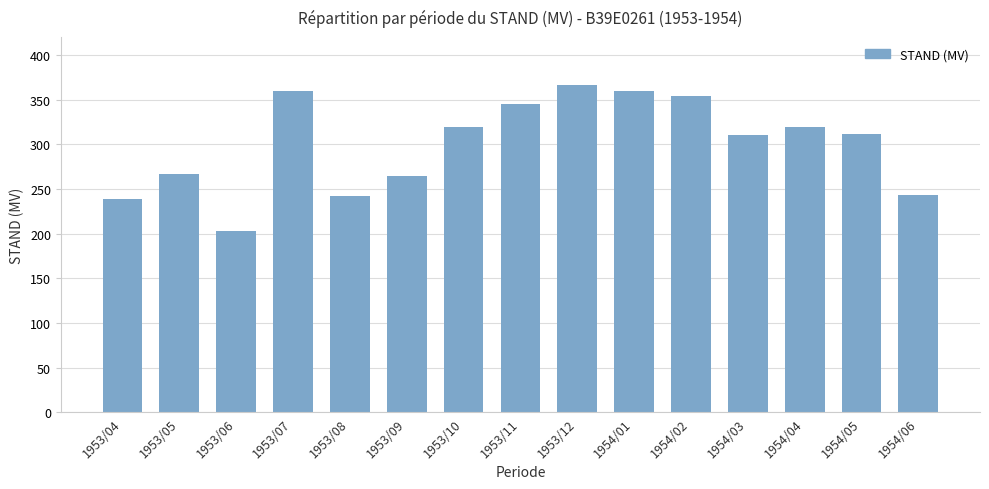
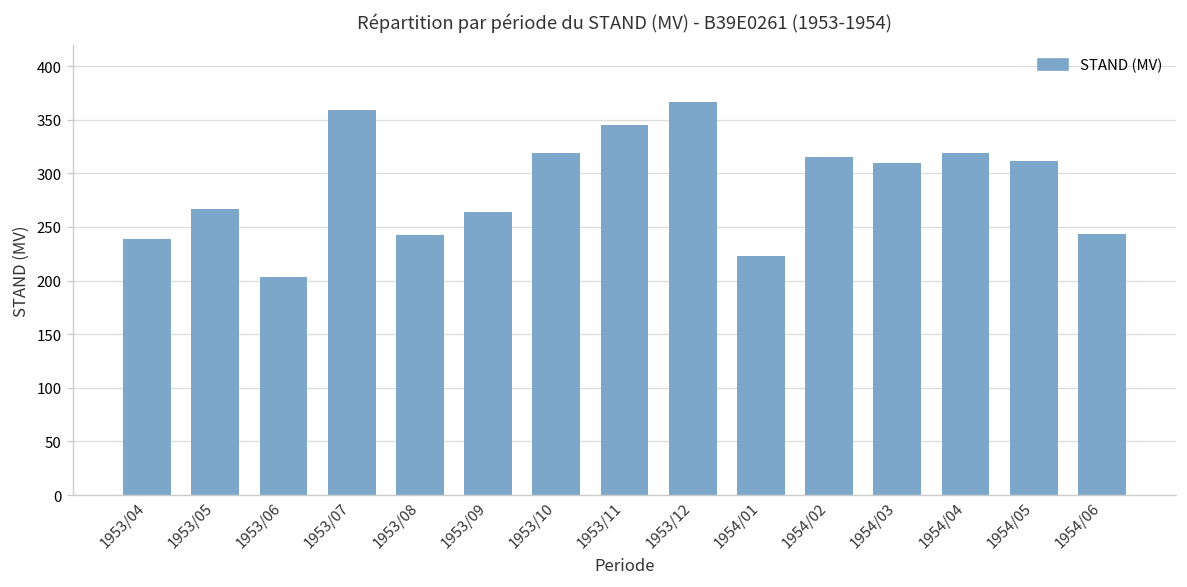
1954/01: 360 -> 220
1954/02: 350 -> 320
